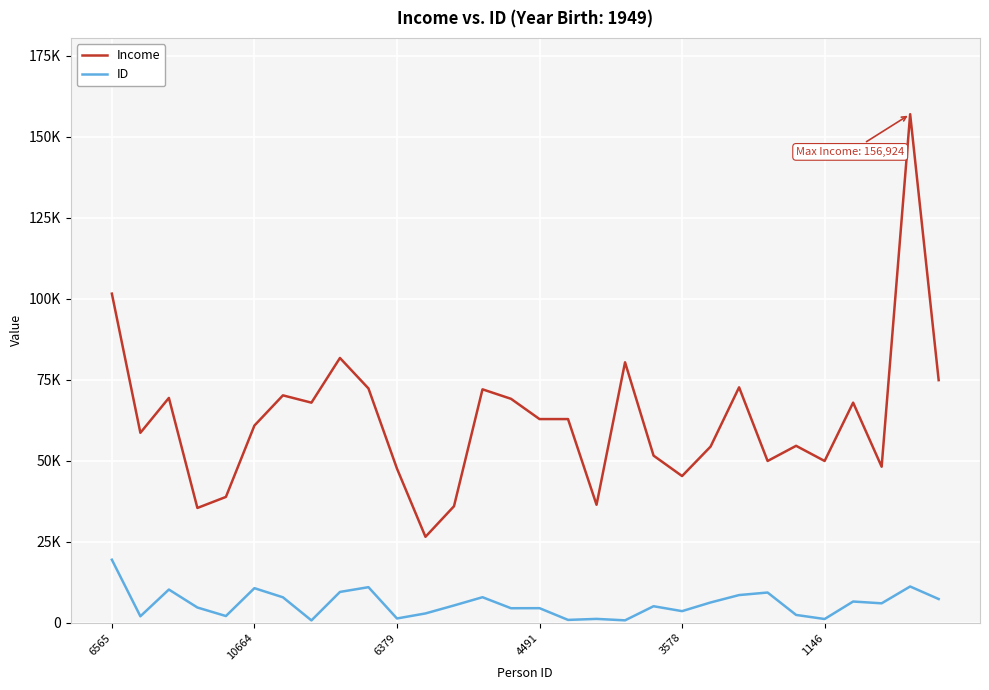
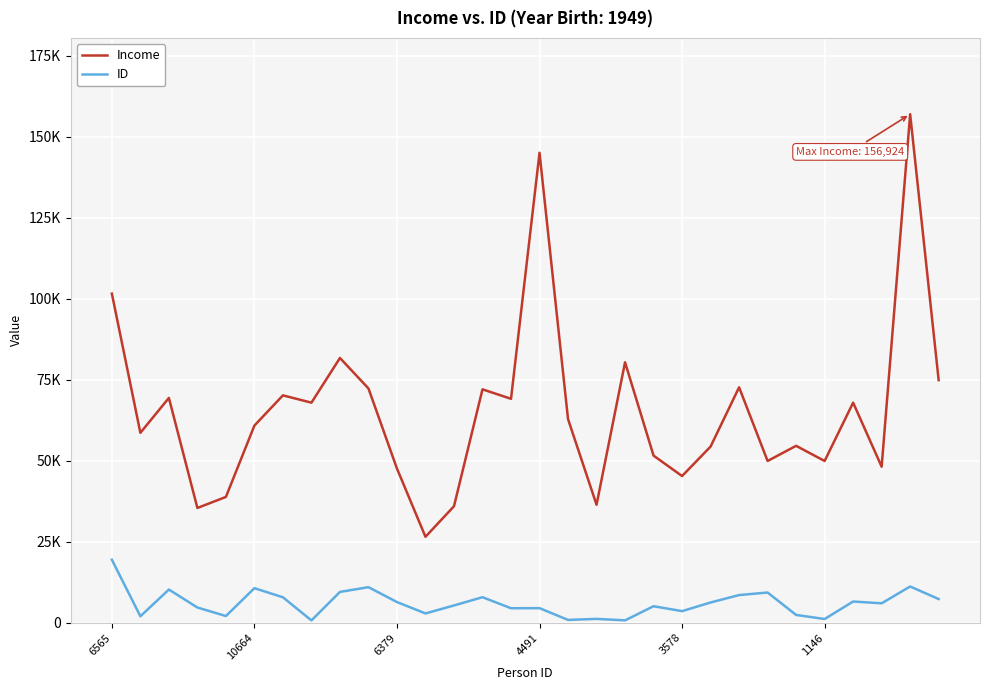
ID, 6379: 1000 -> 6000
Income, 4491: 63000 -> 145000
